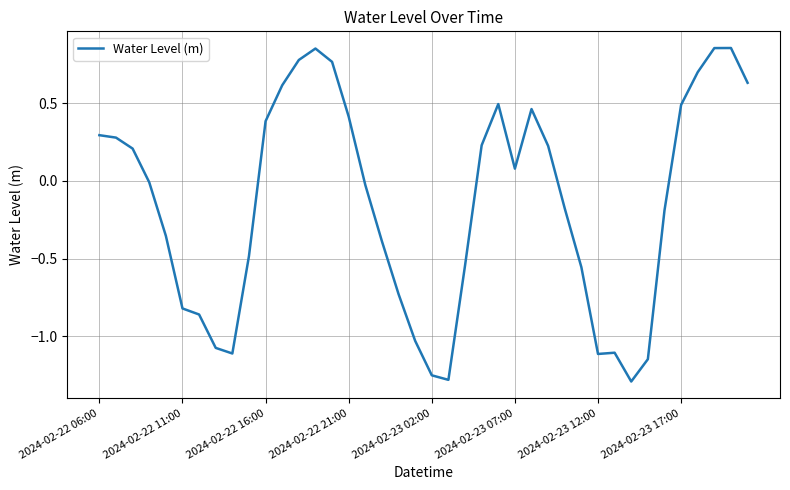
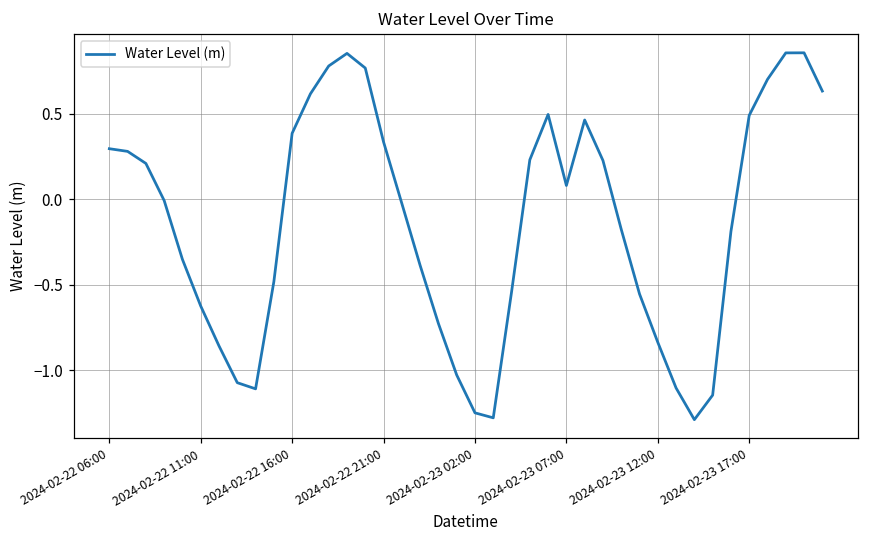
2024-02-22 11:00: -0.82 -> -0.63
2024-02-22 21:00: 0.41 -> 0.33
2024-02-23 12:00: -1.11 -> -0.84
